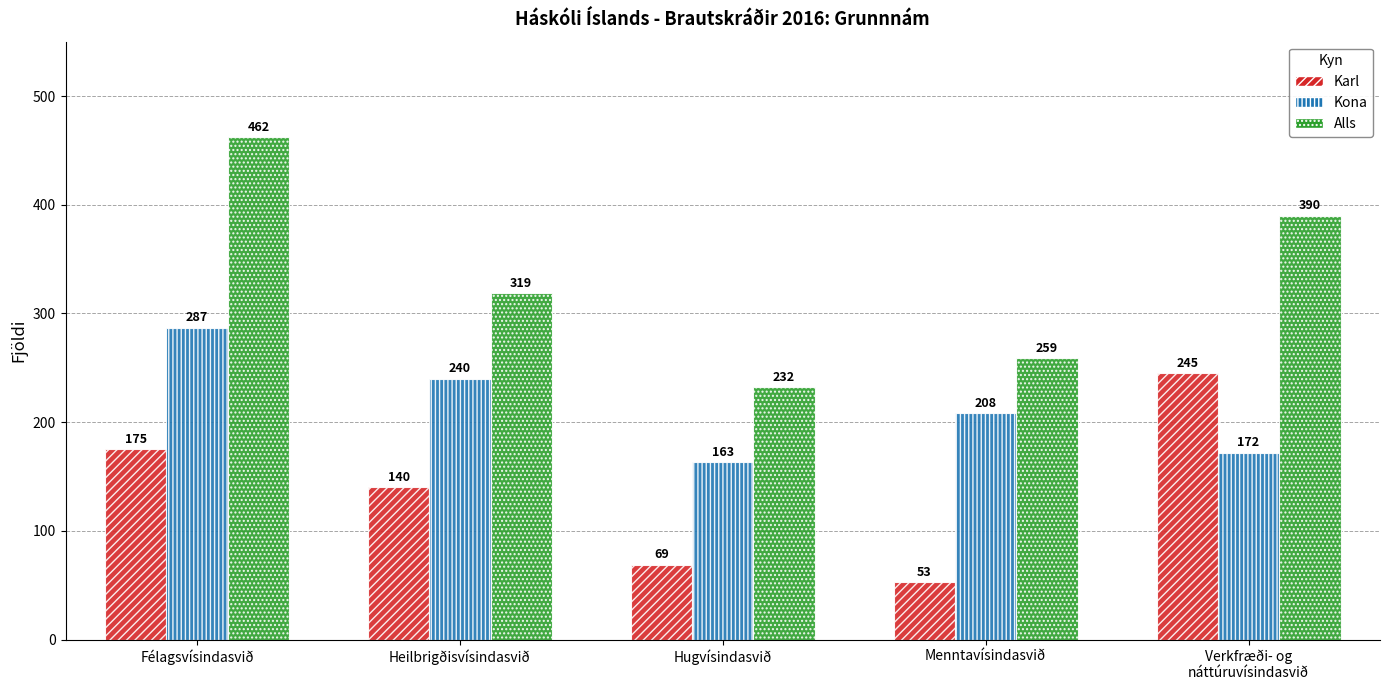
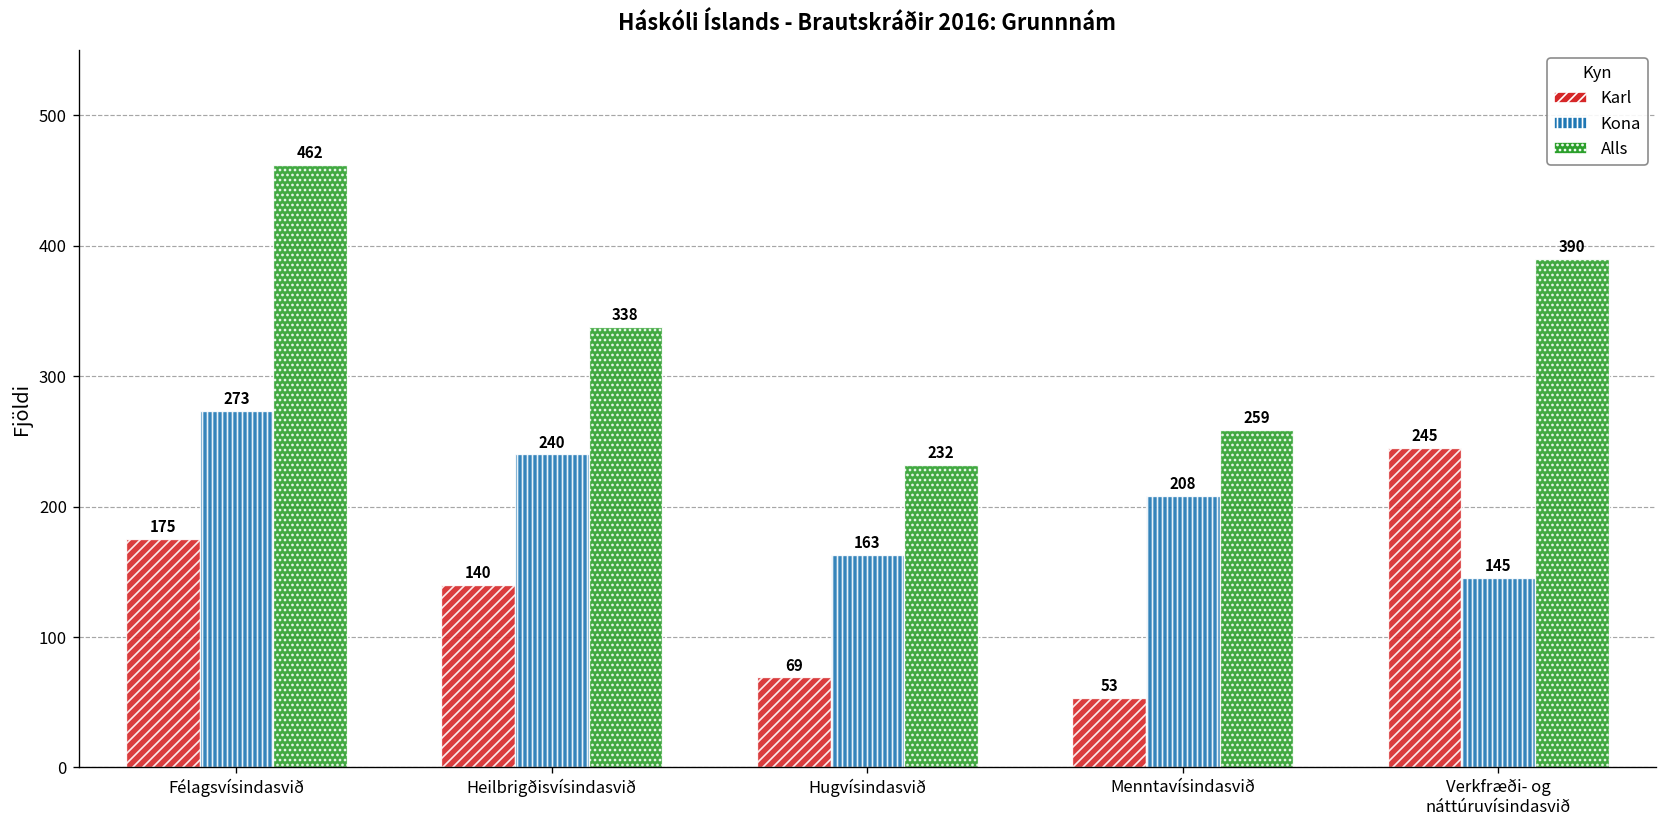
Kona, Félagsvísindasvið: 287 -> 273
Alls, Heilbrigðisvísindasvið: 319 -> 338
Kona, Verkfræði- og náttúruvísindasvið: 172 -> 145
